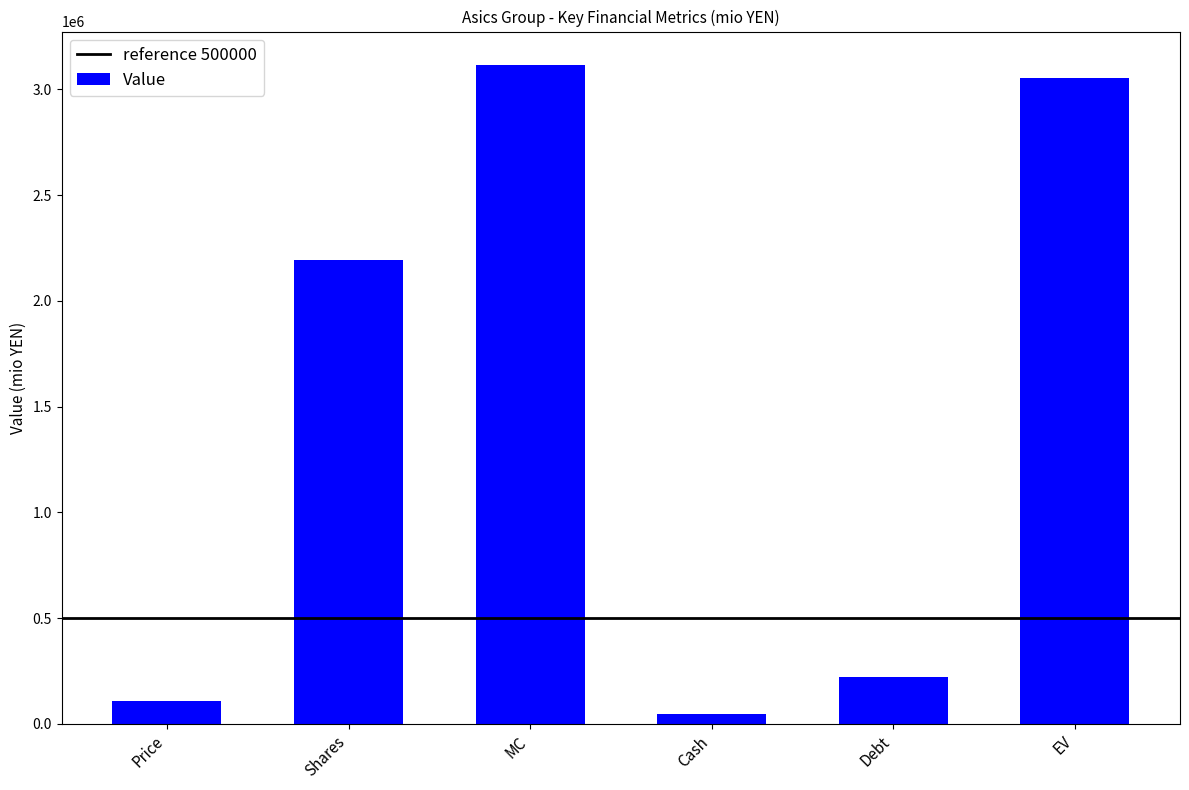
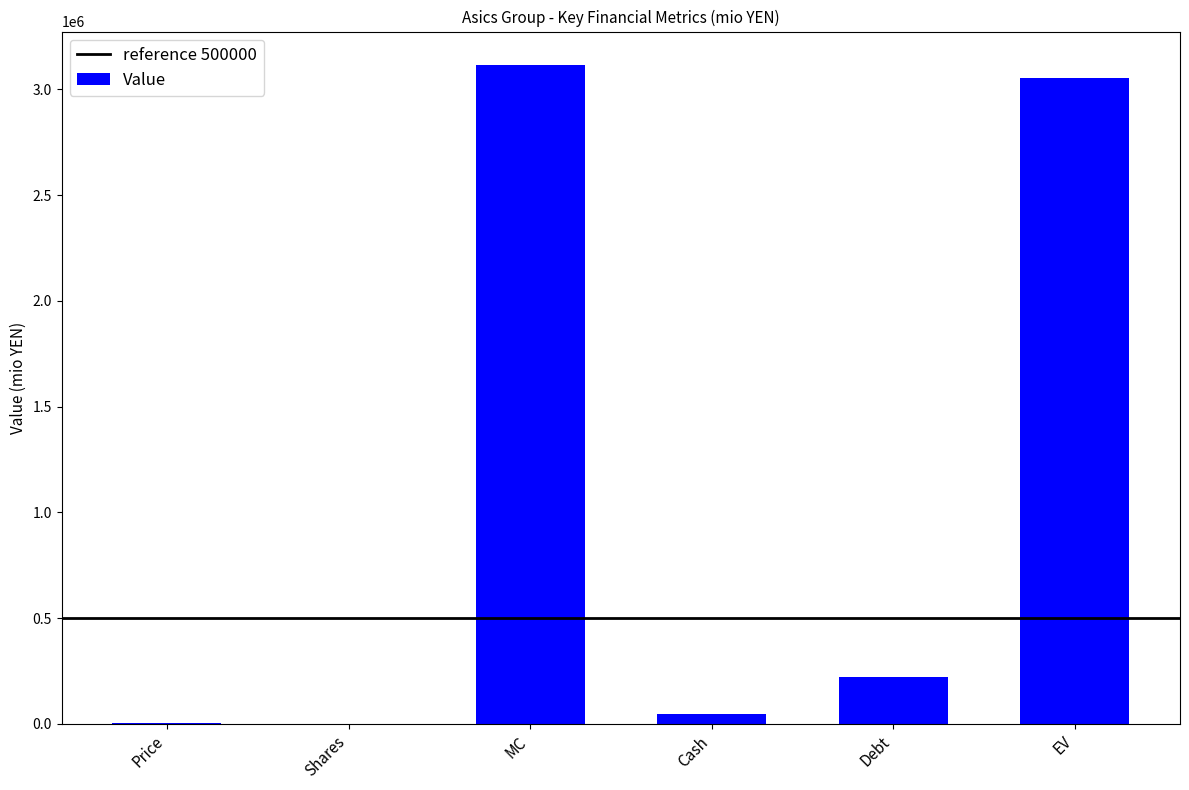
Price: 110000 -> 0
Shares: 2200000 -> 0
